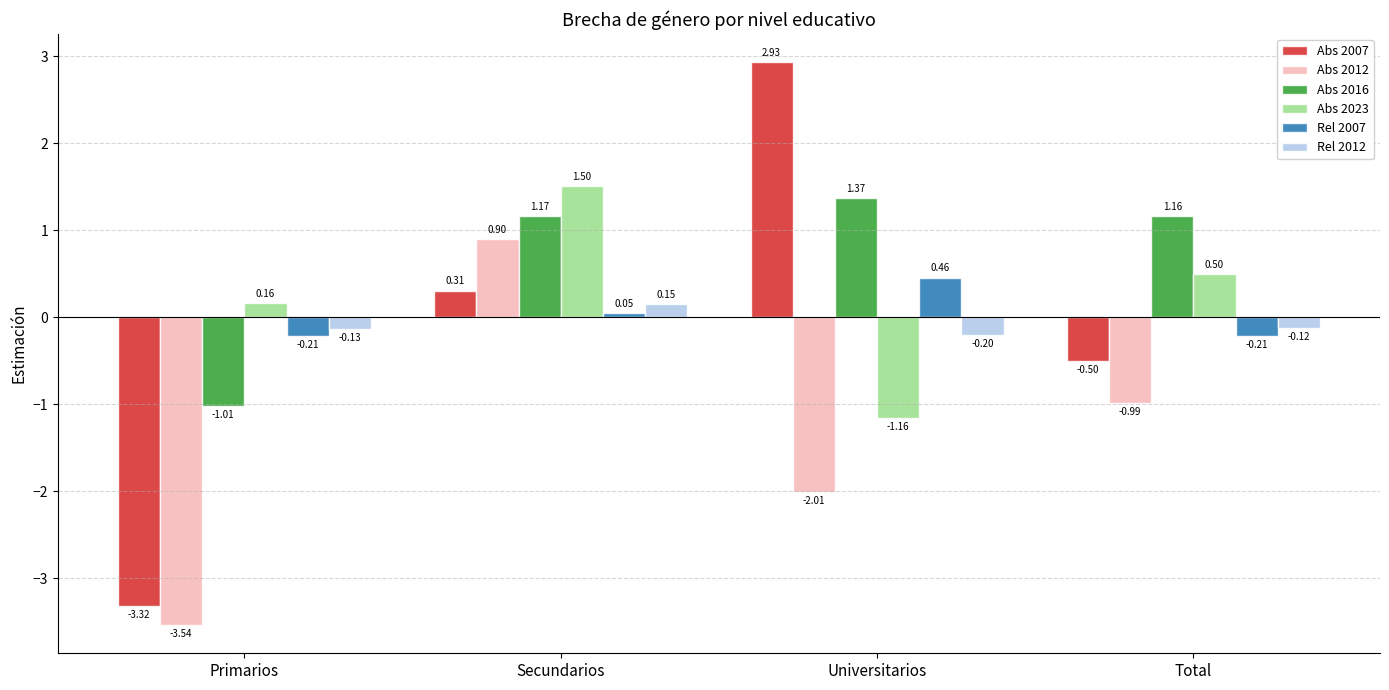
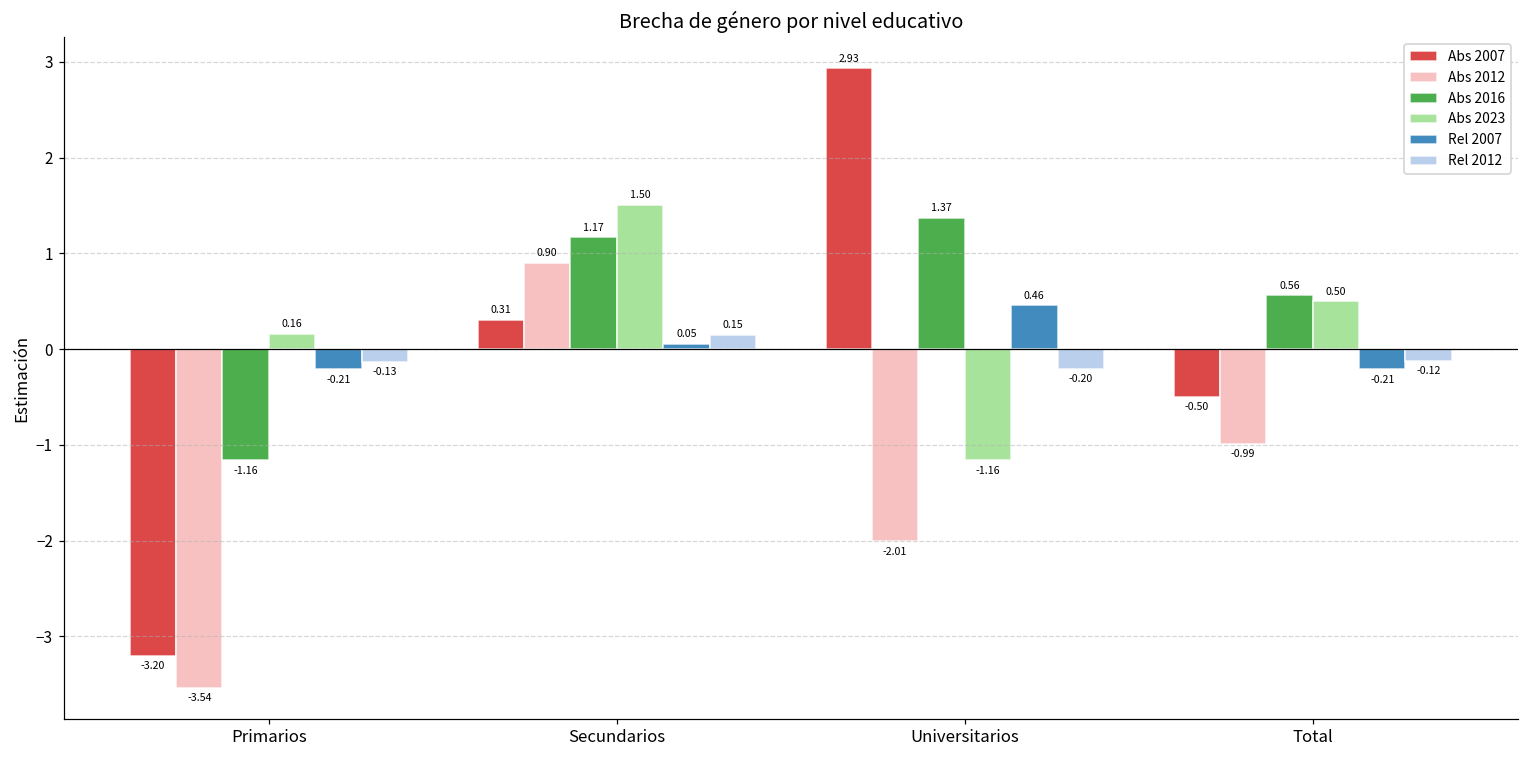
Abs 2007, Primarios: -3.32 -> -3.20
Abs 2016, Primarios: -1.01 -> -1.16
Abs 2016, Total: 1.16 -> 0.56
